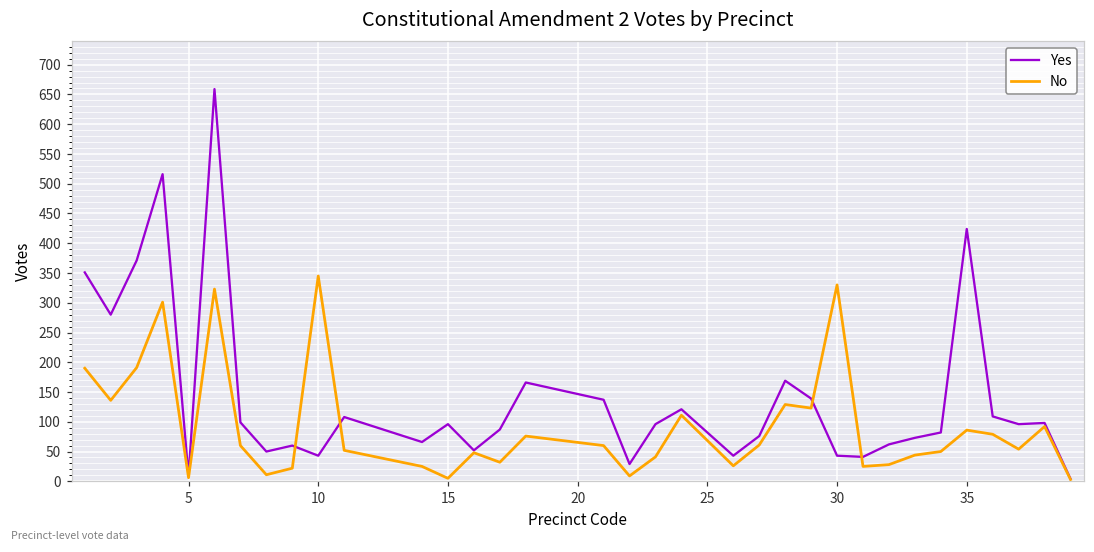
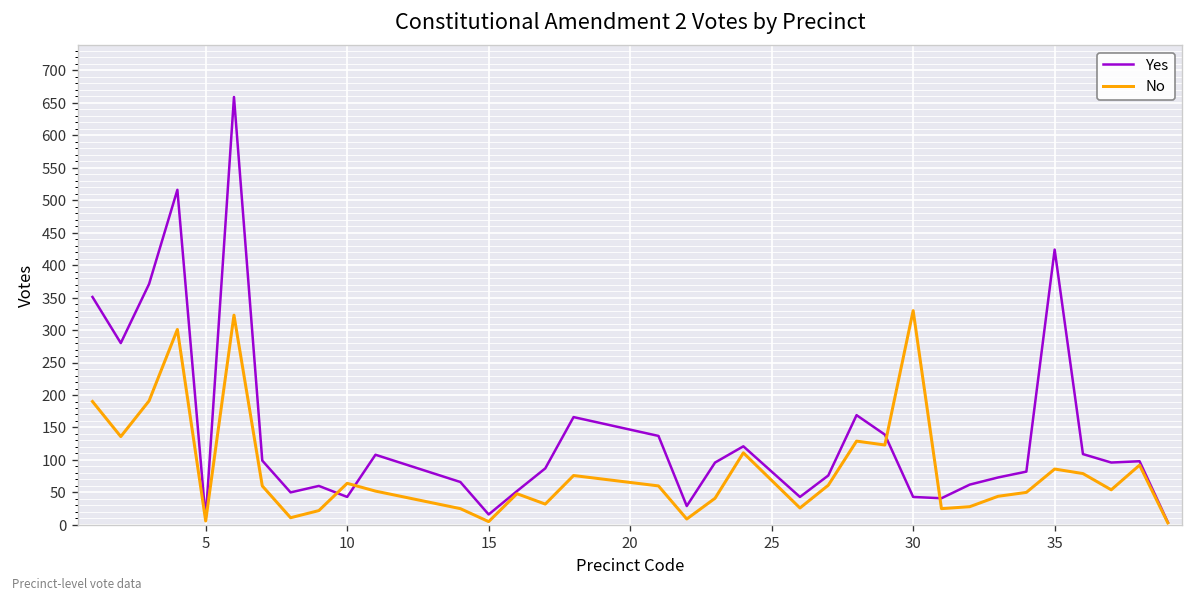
No, 10: 350 -> 60
Yes, 15: 100 -> 20
